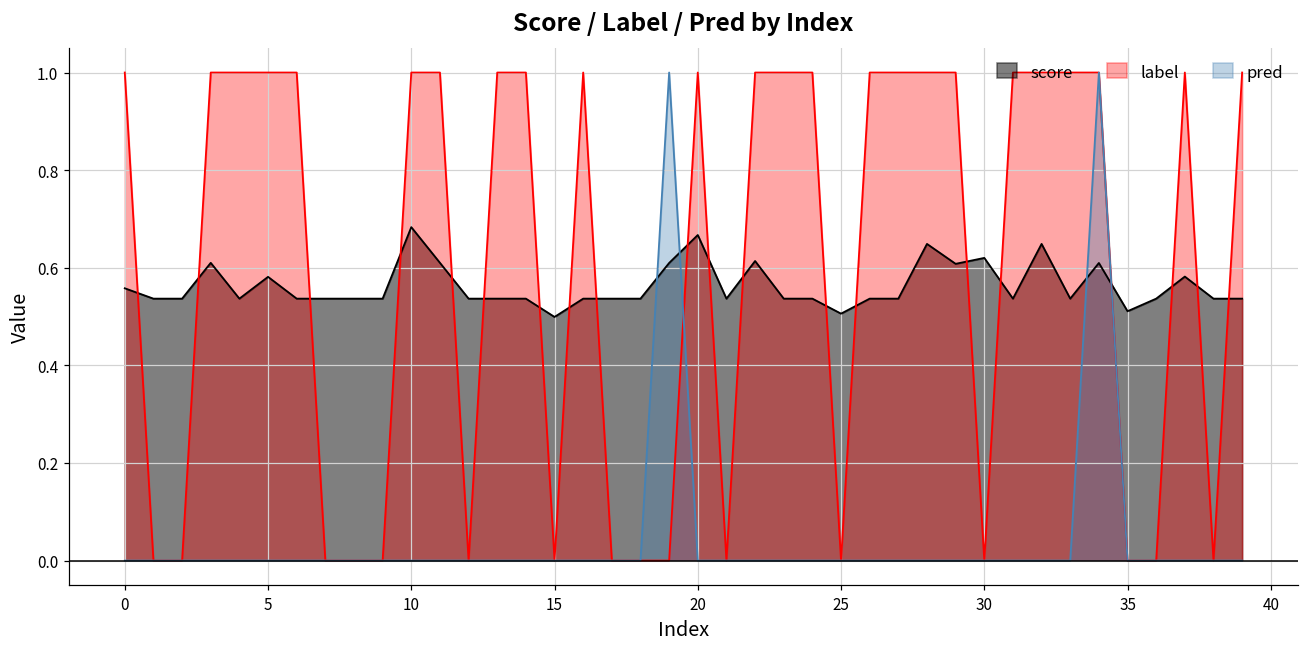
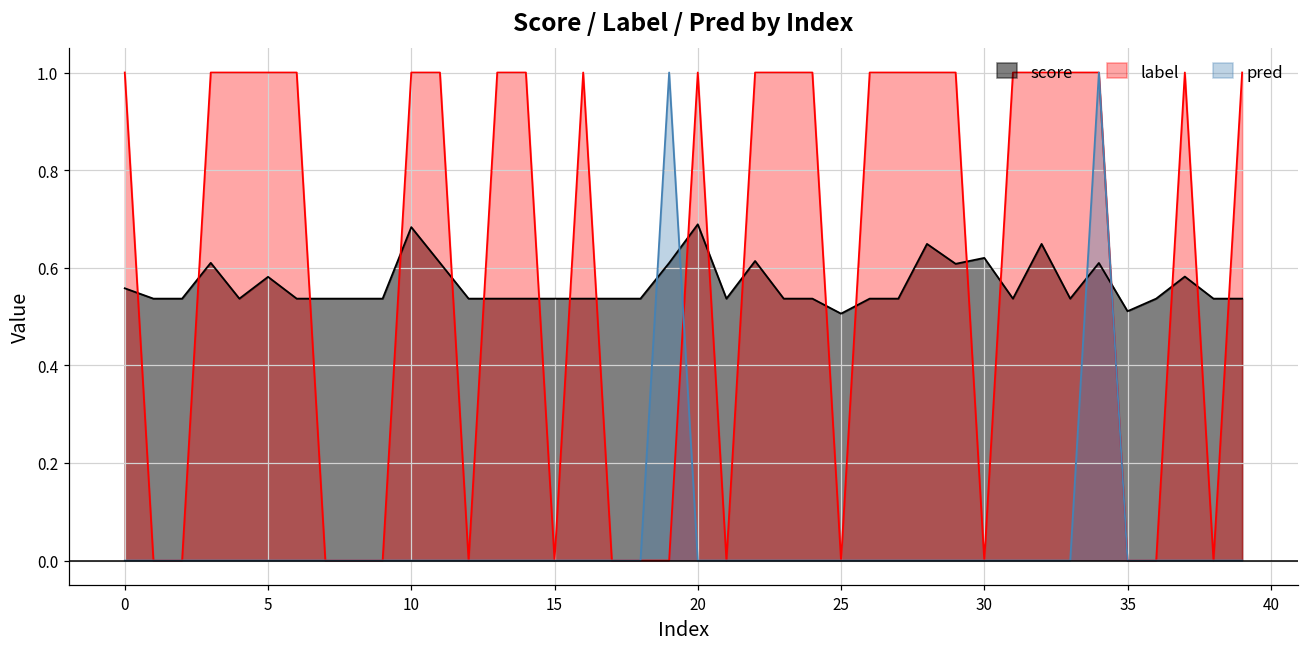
score, 15: 0.50 -> 0.54
score, 20: 0.67 -> 0.69
